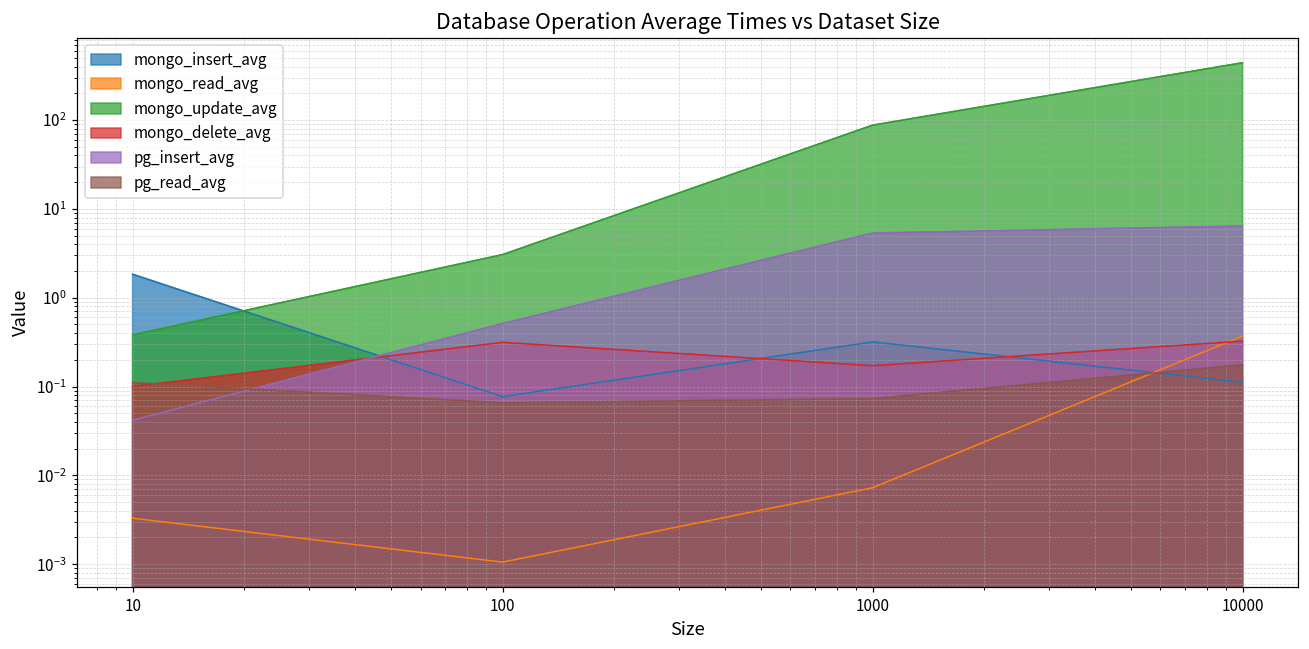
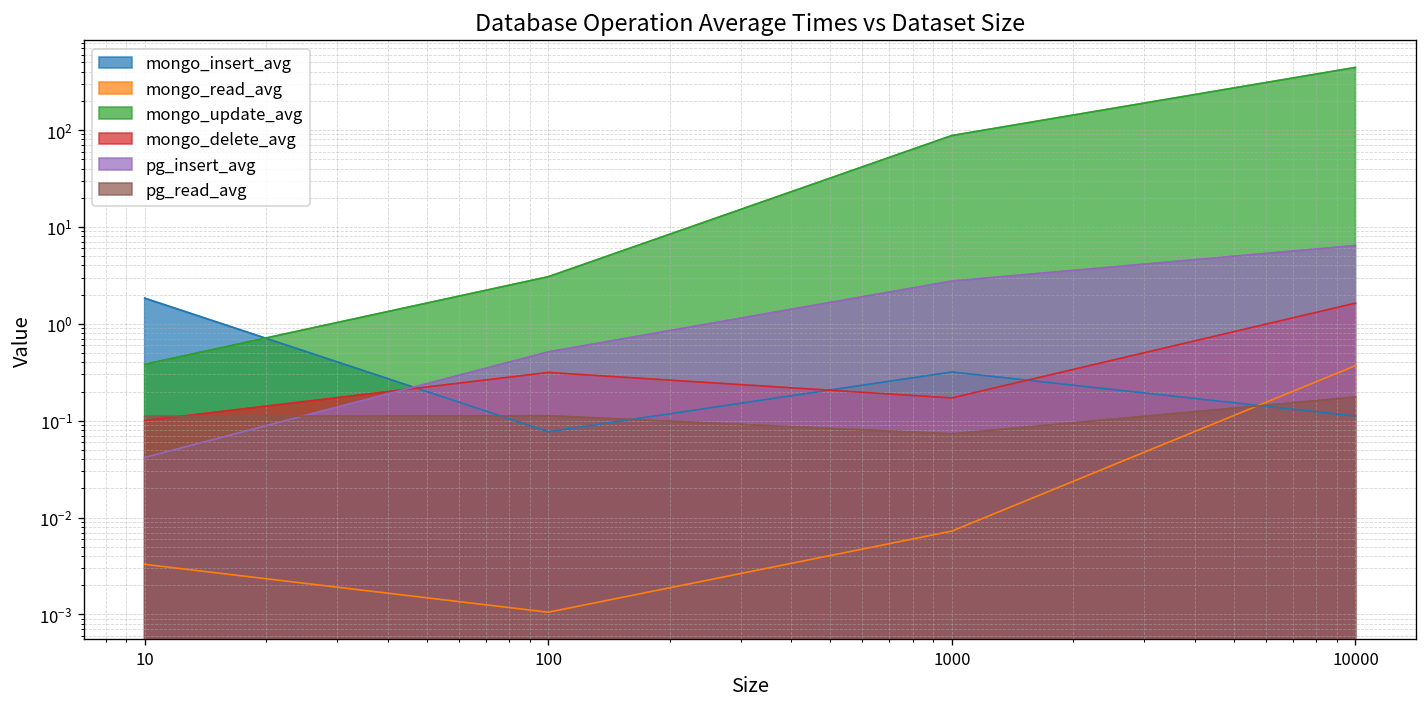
pg_read_avg, 100: 0.07 -> 0.11
pg_insert_avg, 1000: 5 -> 2.8
mongo_delete_avg, 10000: 0.32 -> 1.6
